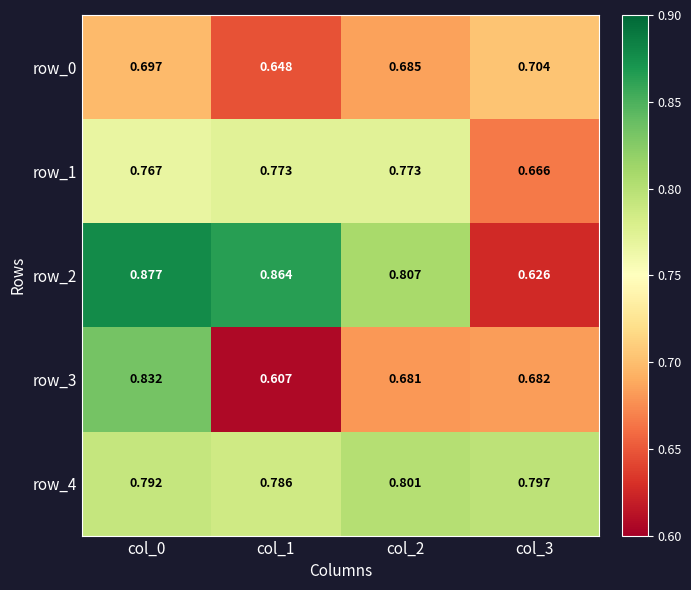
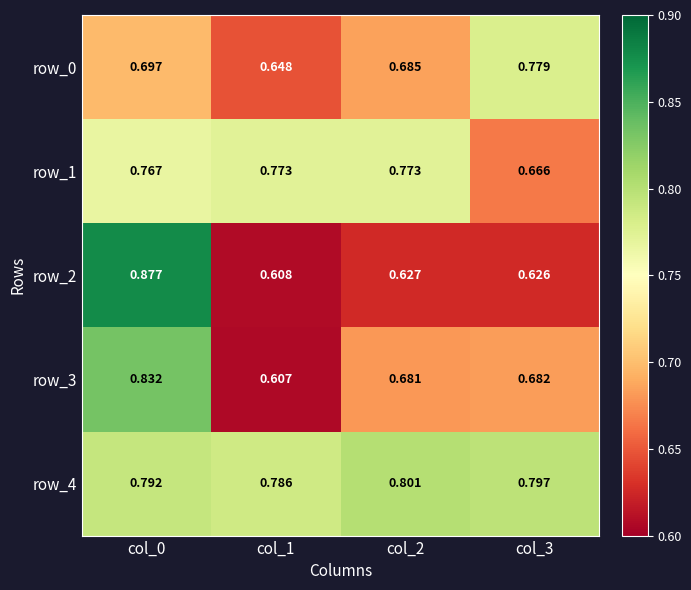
row_0, col_3: 0.704 -> 0.779
row_2, col_1: 0.864 -> 0.608
row_2, col_2: 0.807 -> 0.627
